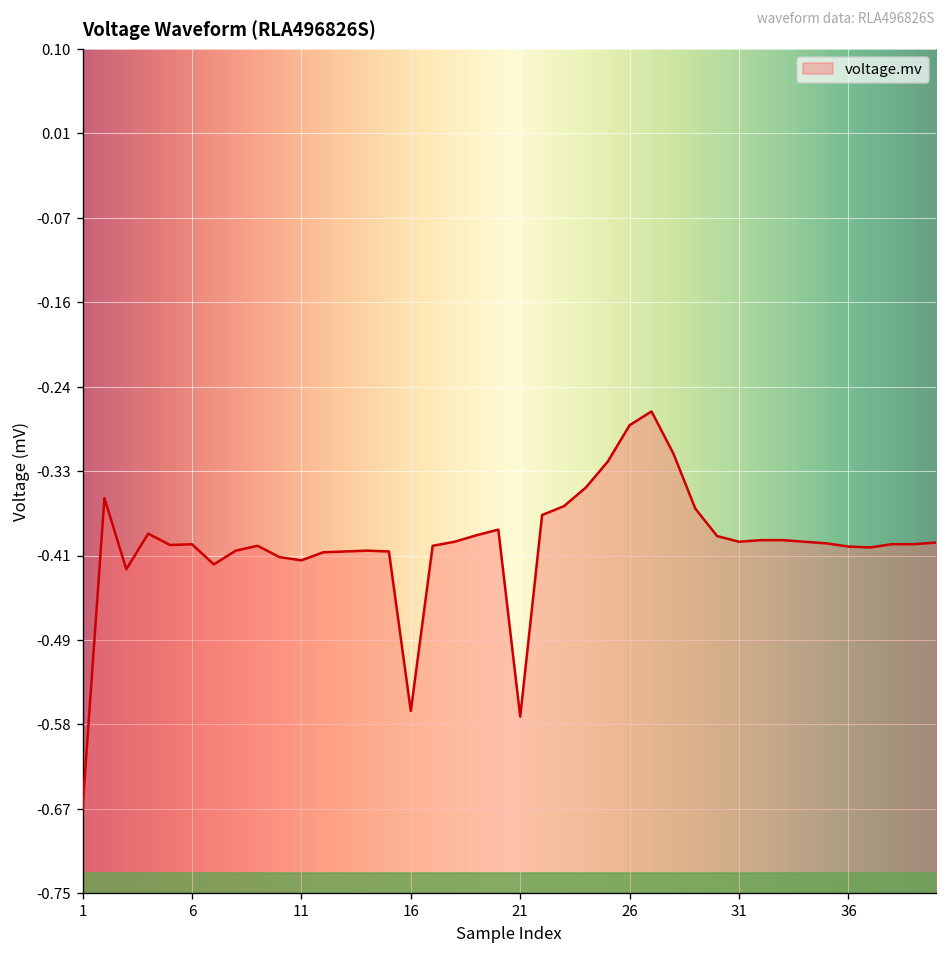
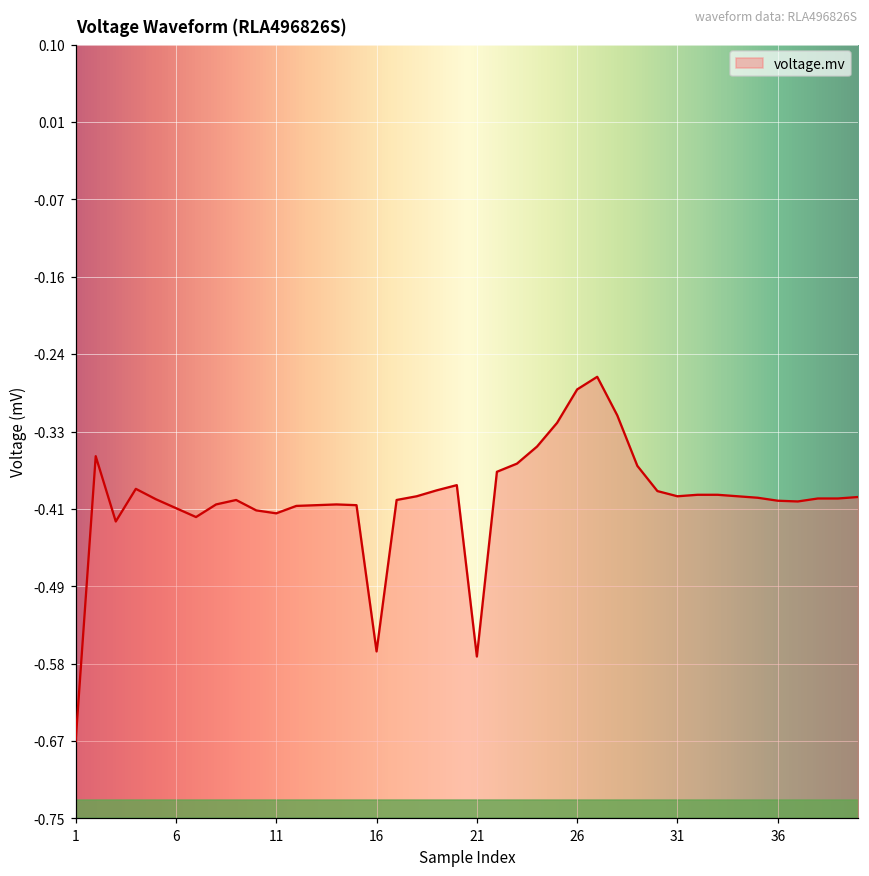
6: -0.40 -> -0.41
